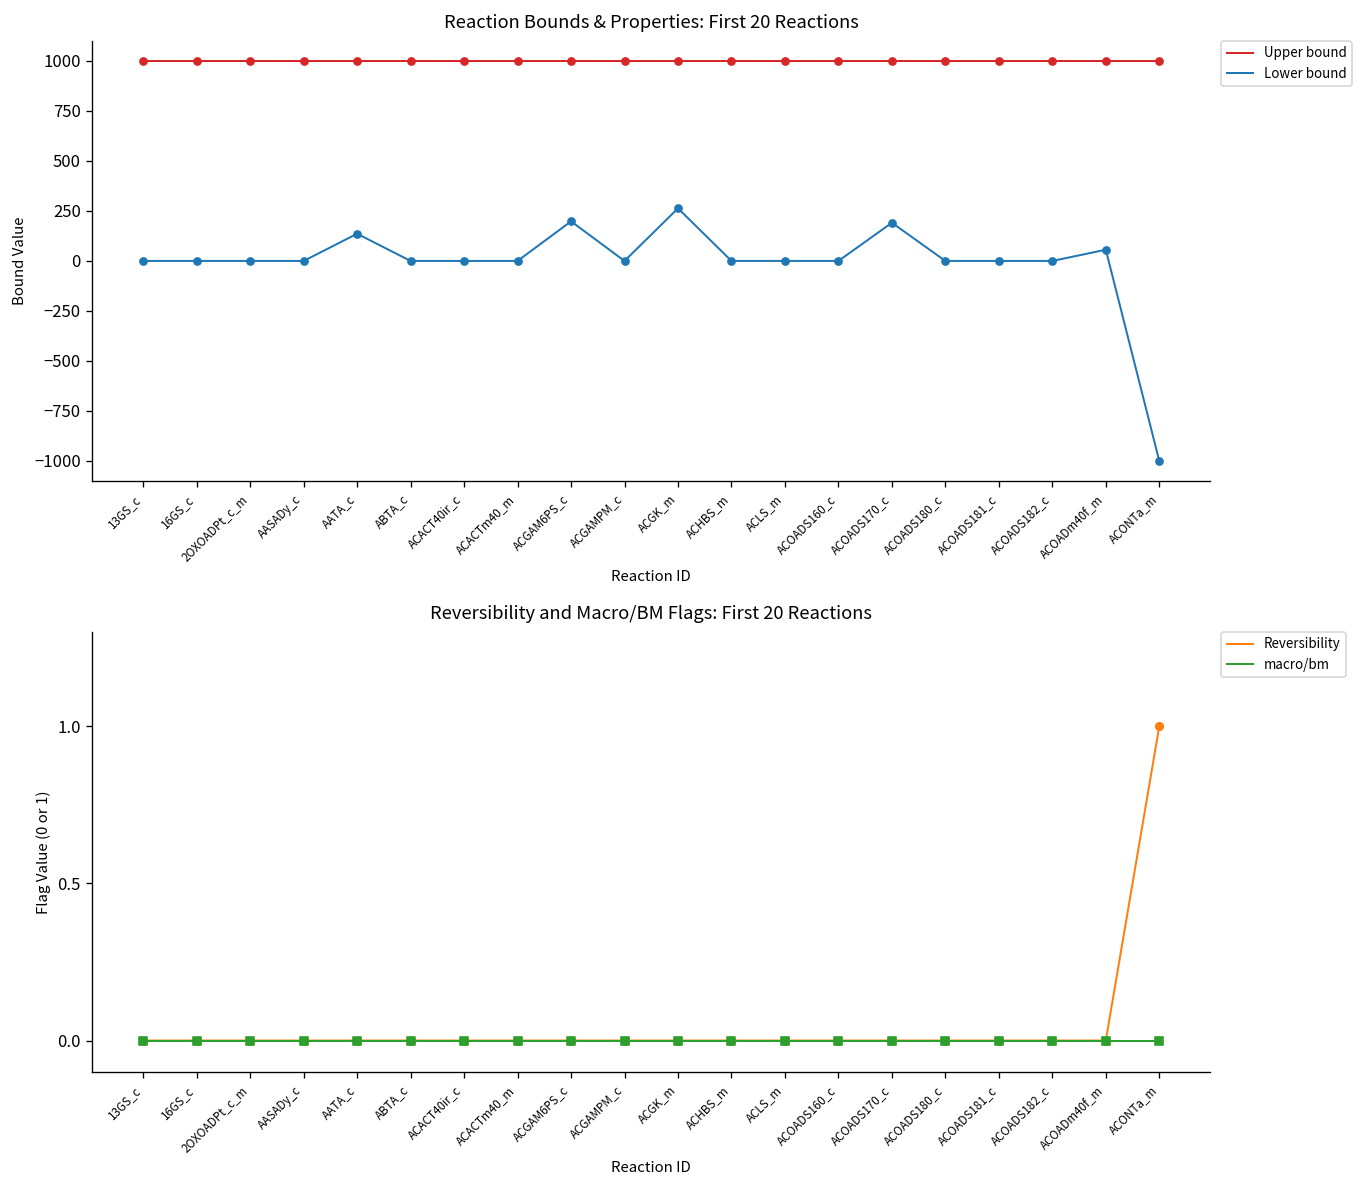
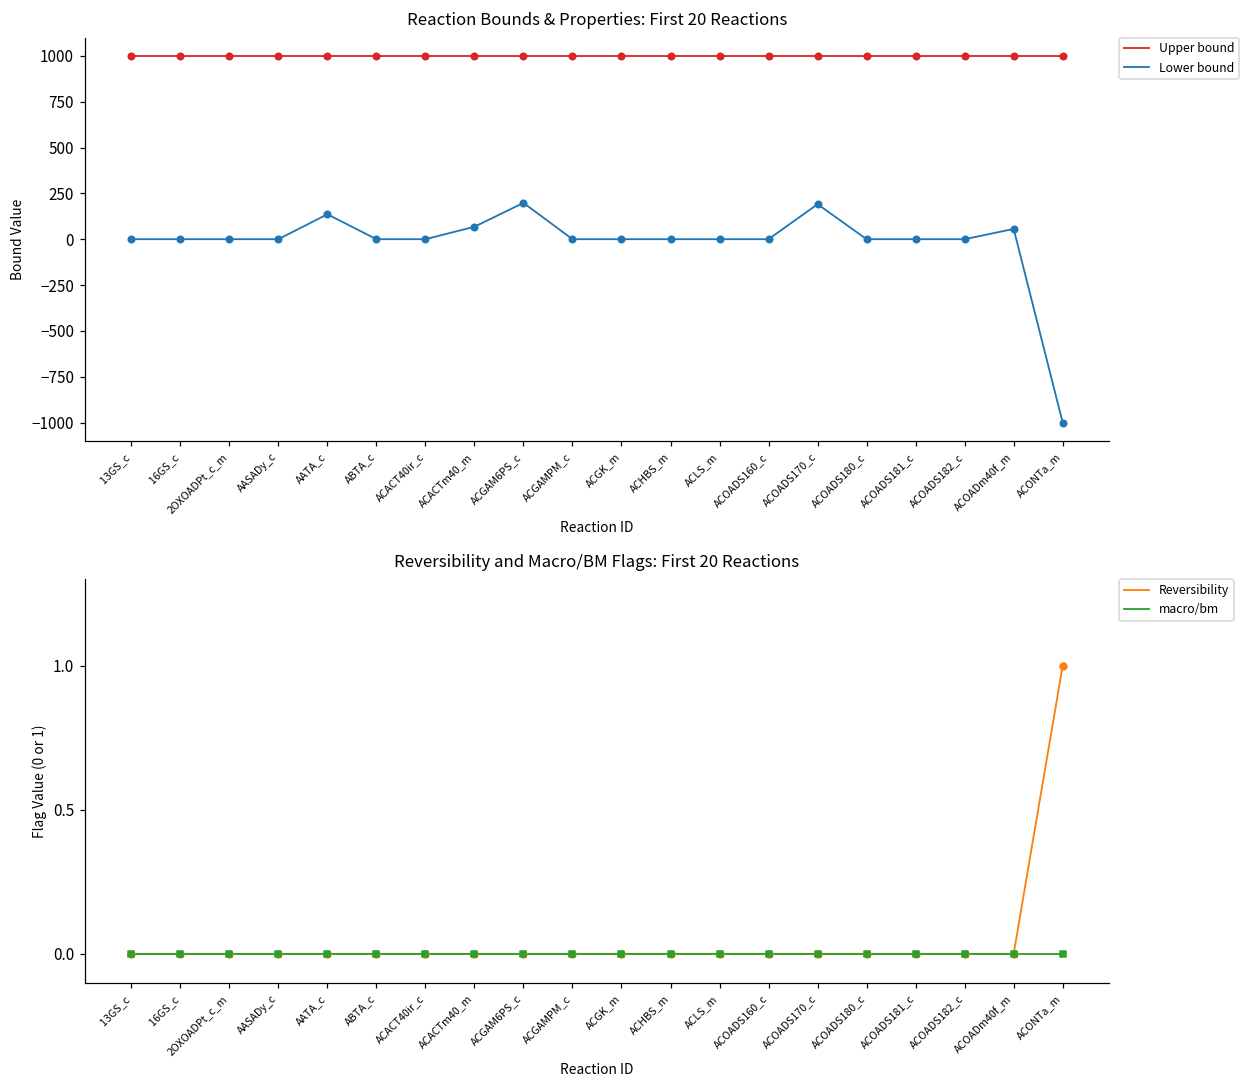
Reaction Bounds & Properties: First 20 Reactions, Lower bound, ACACTm40_m: 0 -> 70
Reaction Bounds & Properties: First 20 Reactions, Lower bound, ACGK_m: 260 -> 0
